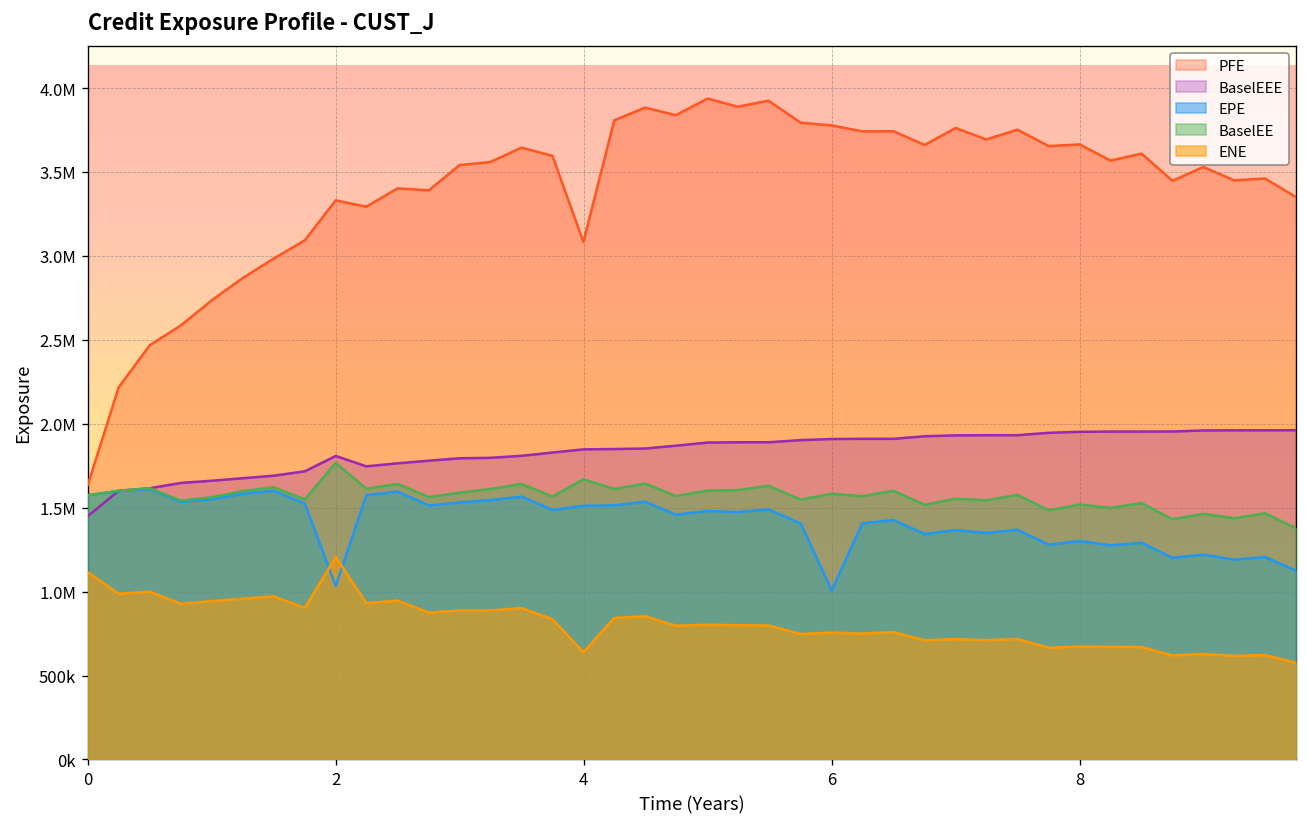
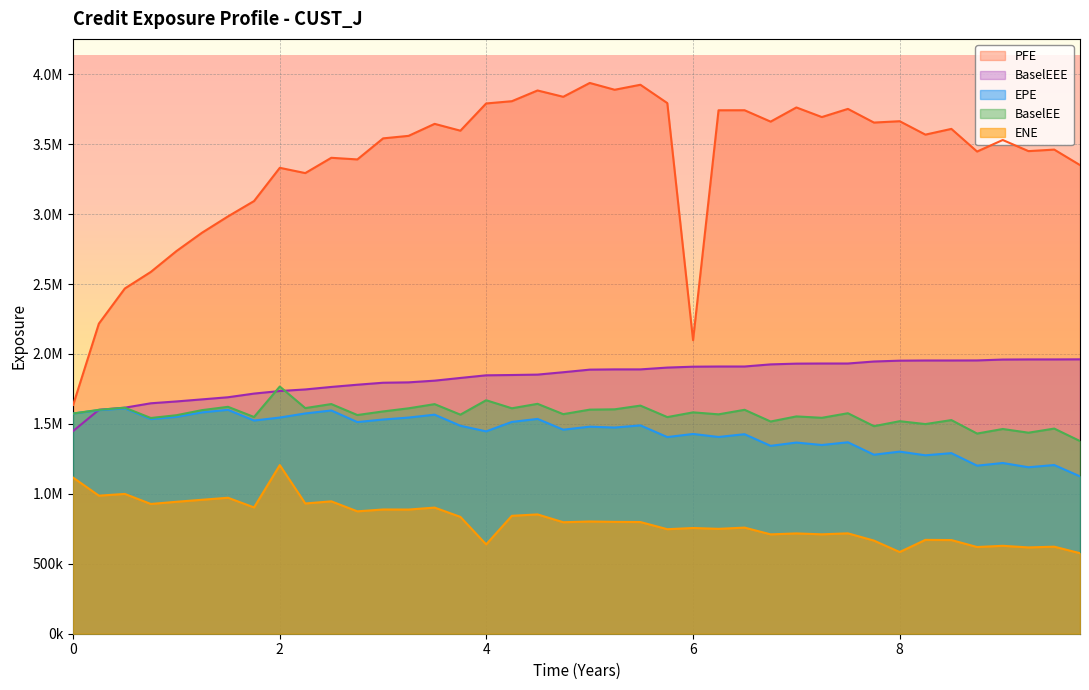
BaselEEE, 2: 1810000 -> 1730000
EPE, 2: 1030000 -> 1550000
PFE, 4: 3080000 -> 3790000
EPE, 4: 1510000 -> 1450000
PFE, 6: 3780000 -> 2100000
EPE, 6: 1010000 -> 1430000
ENE, 8: 670000 -> 580000
